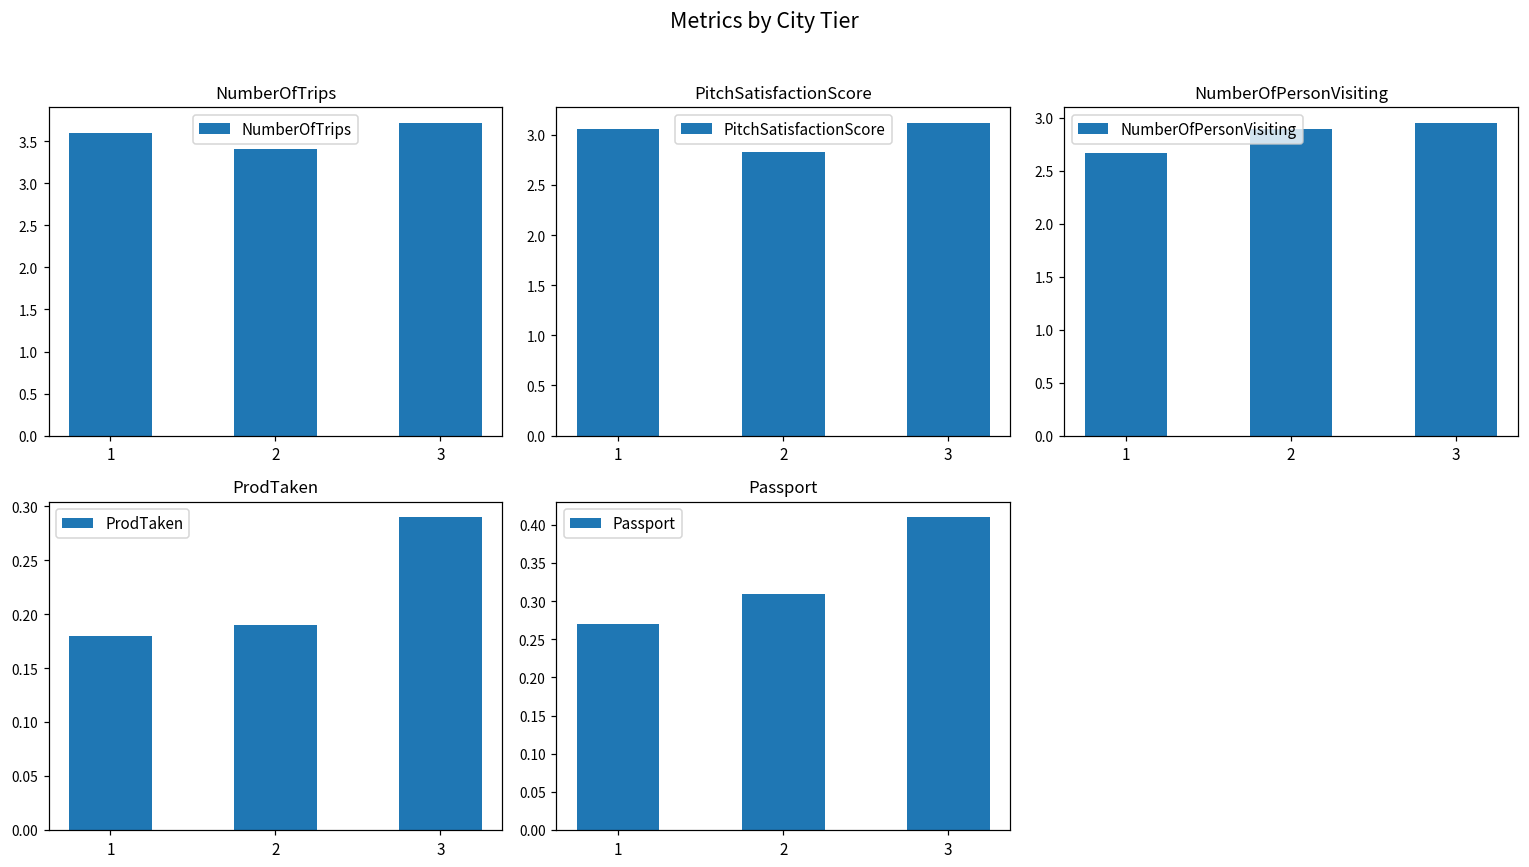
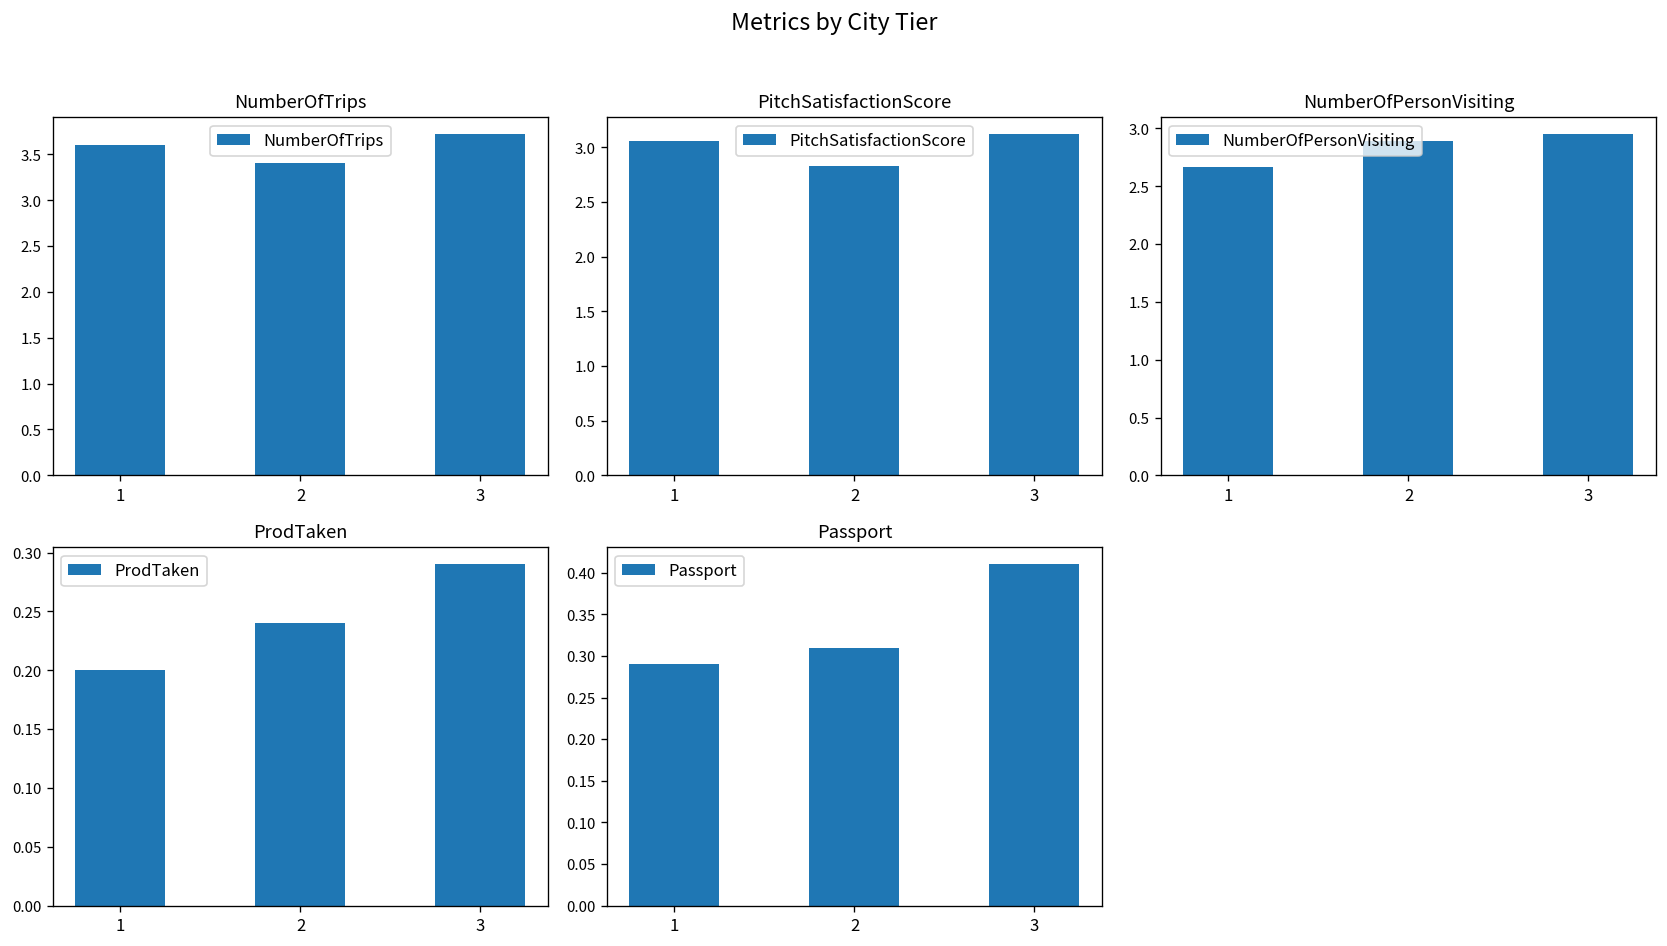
ProdTaken, 1: 0.18 -> 0.20
ProdTaken, 2: 0.19 -> 0.24
Passport, 1: 0.27 -> 0.29
